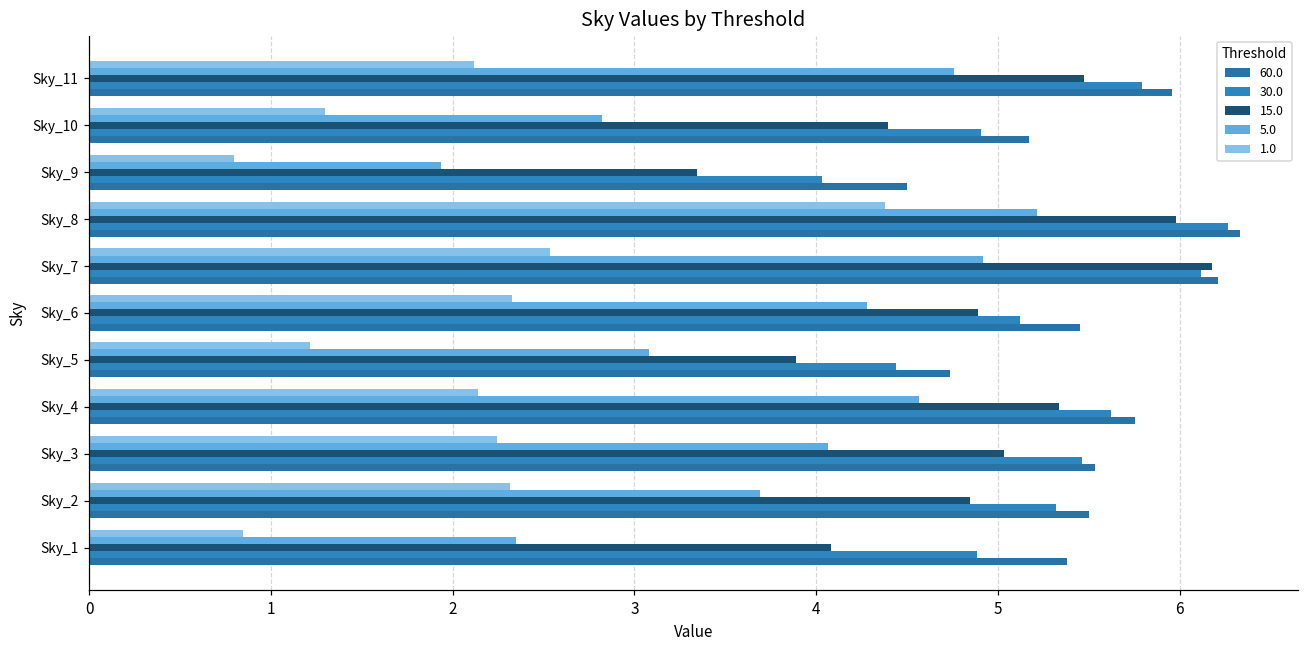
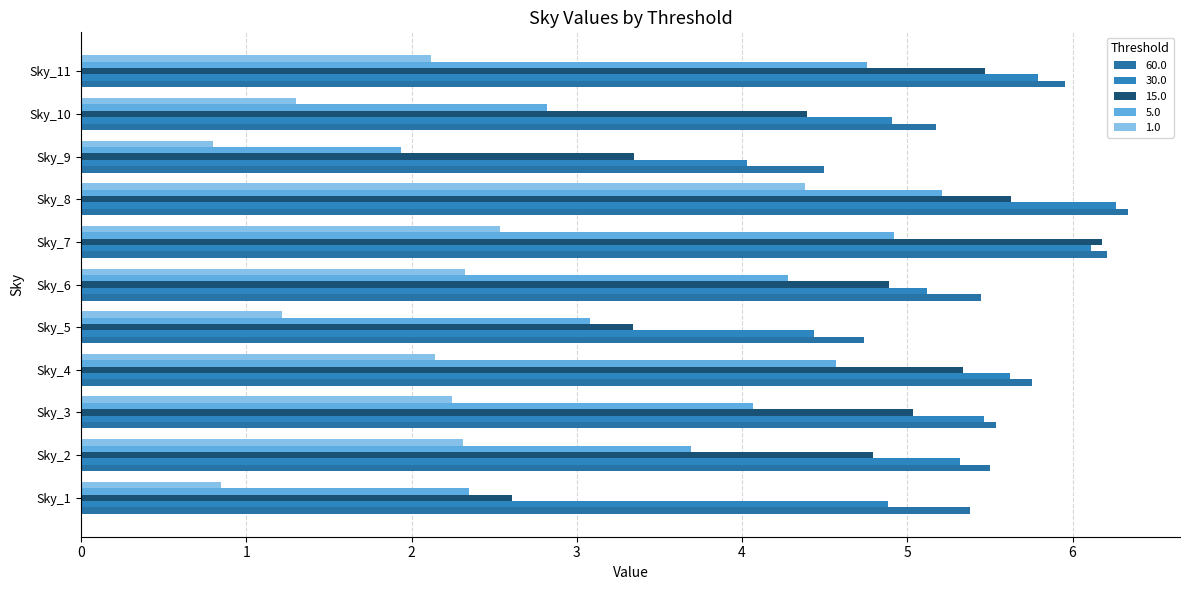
15.0, Sky_8: 5.98 -> 5.63
15.0, Sky_5: 3.89 -> 3.34
15.0, Sky_2: 4.85 -> 4.79
15.0, Sky_1: 4.08 -> 2.61
